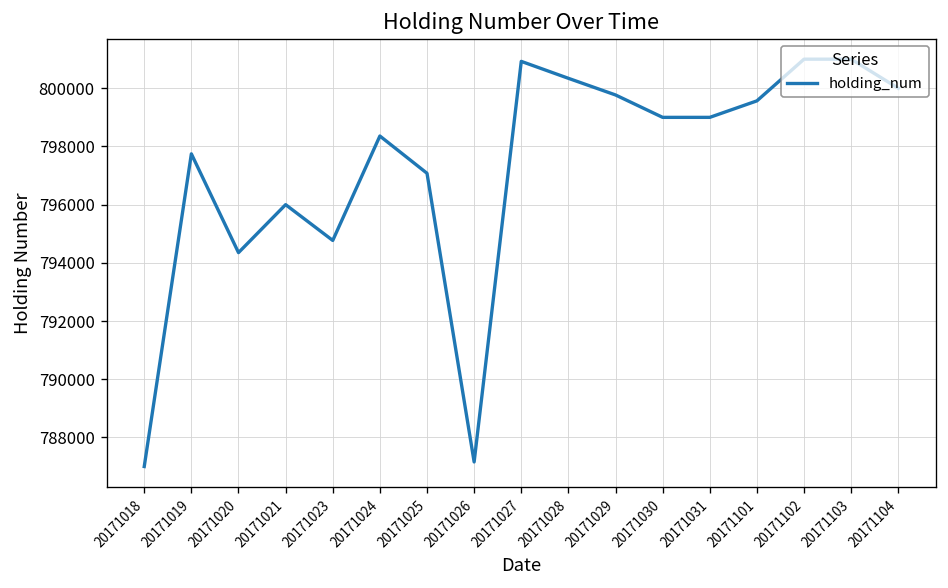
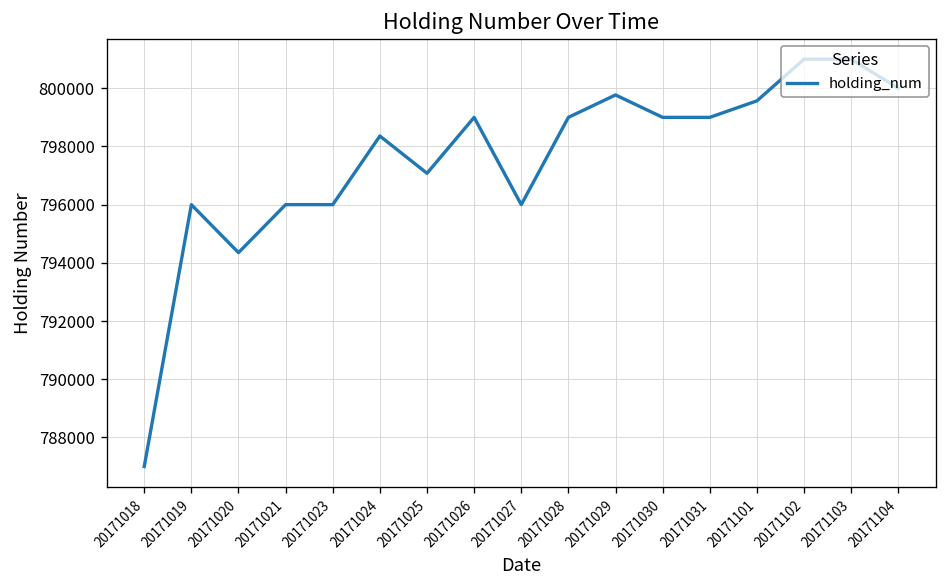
20171019: 797700 -> 796000
20171023: 794800 -> 796000
20171026: 787200 -> 799000
20171027: 800900 -> 796000
20171028: 800300 -> 799000
